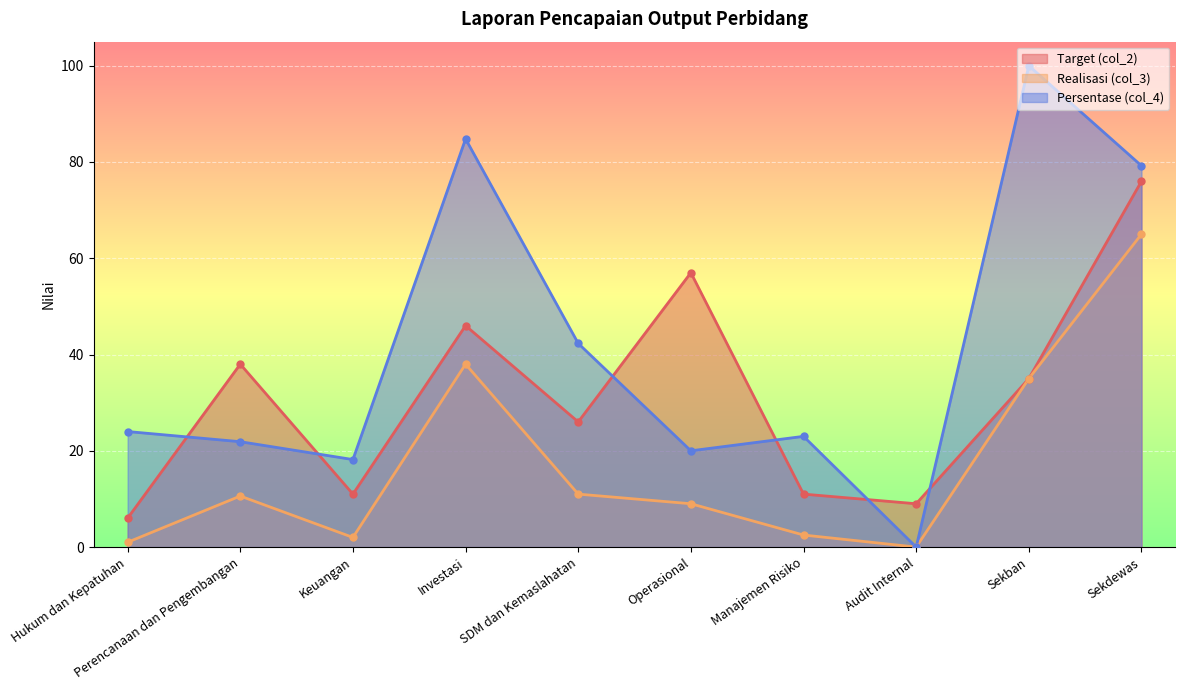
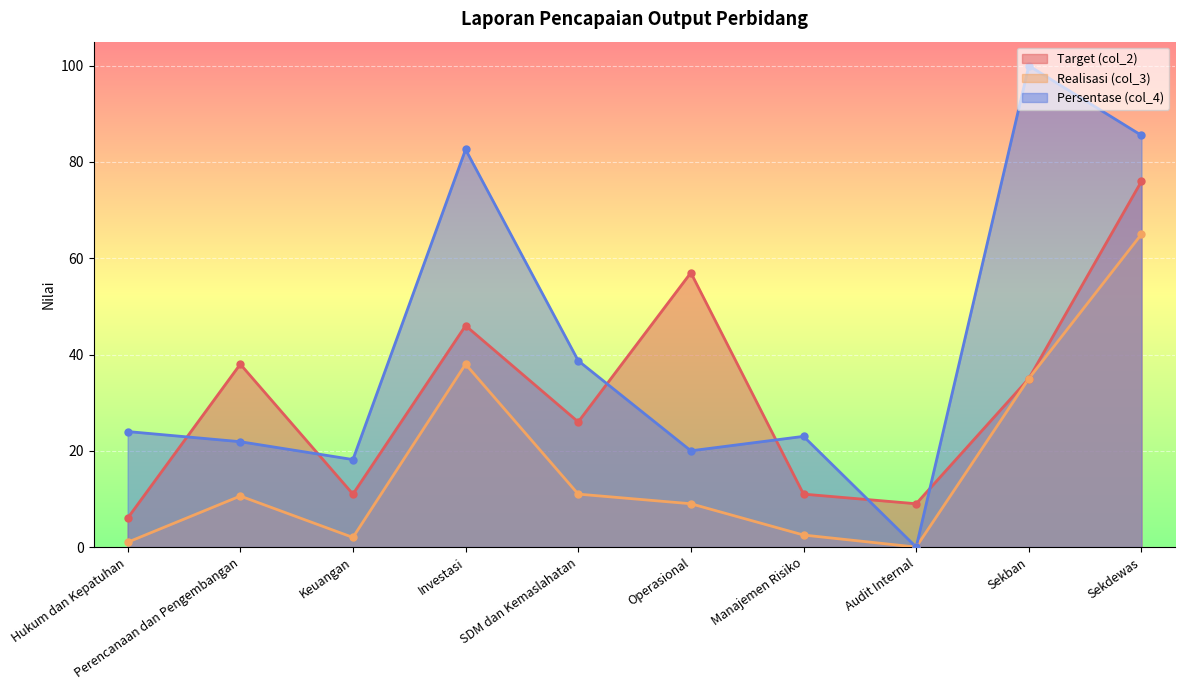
Persentase (col_4), Investasi: 85 -> 83
Persentase (col_4), SDM dan Kemaslahatan: 42 -> 39
Persentase (col_4), Sekdewas: 79 -> 86
